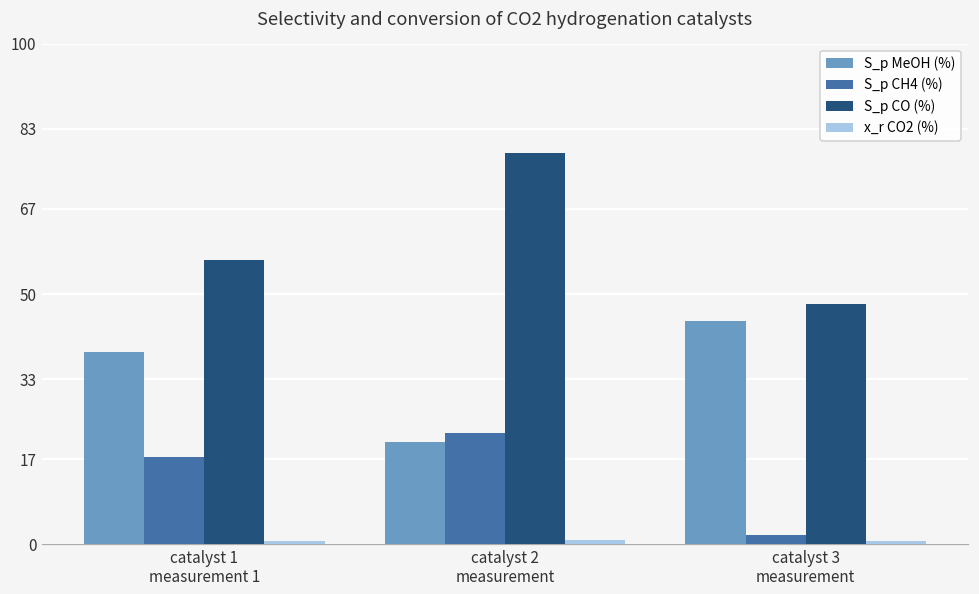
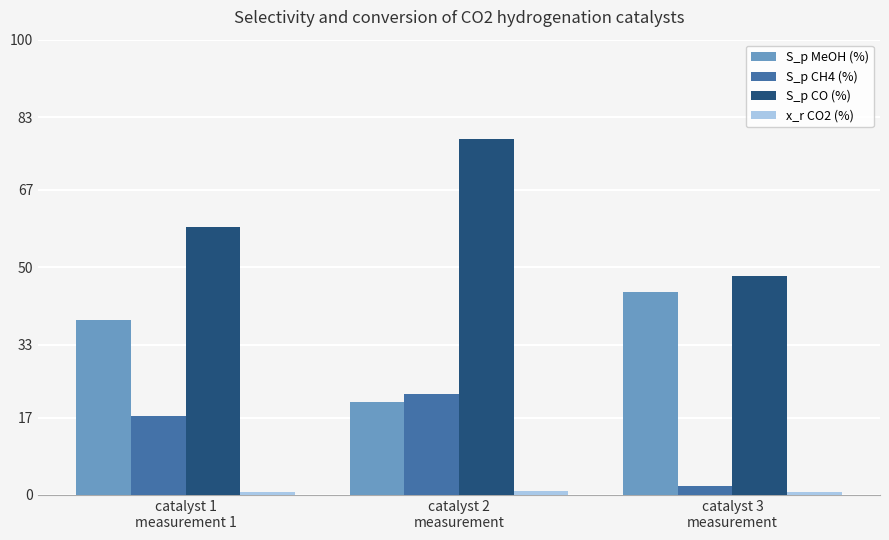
S_p CO (%), catalyst 1 measurement 1: 57 -> 59
